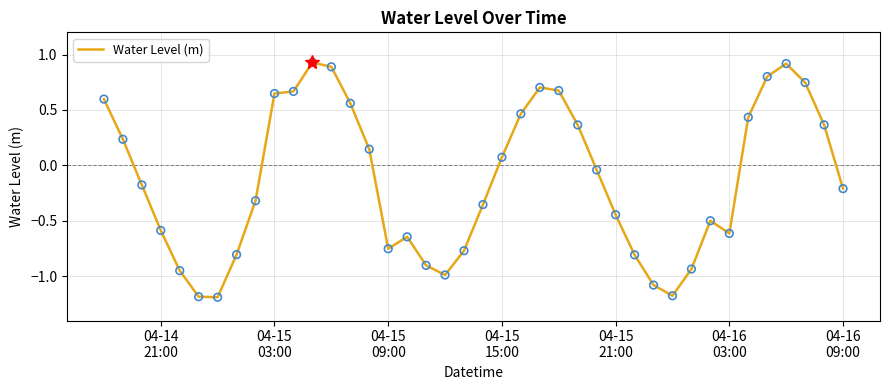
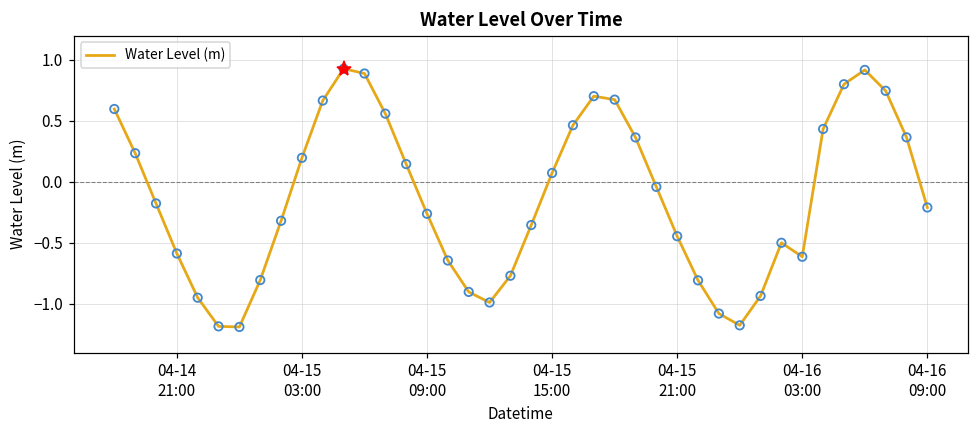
Water Level (m), 04-15 03:00: 0.65 -> 0.20
Water Level (m), 04-15 09:00: -0.75 -> -0.26
